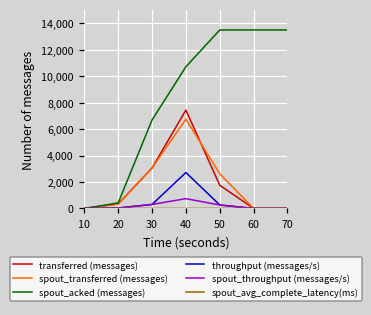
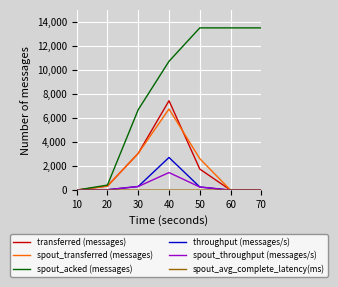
spout_throughput (messages/s), 40: 700 -> 1,500
